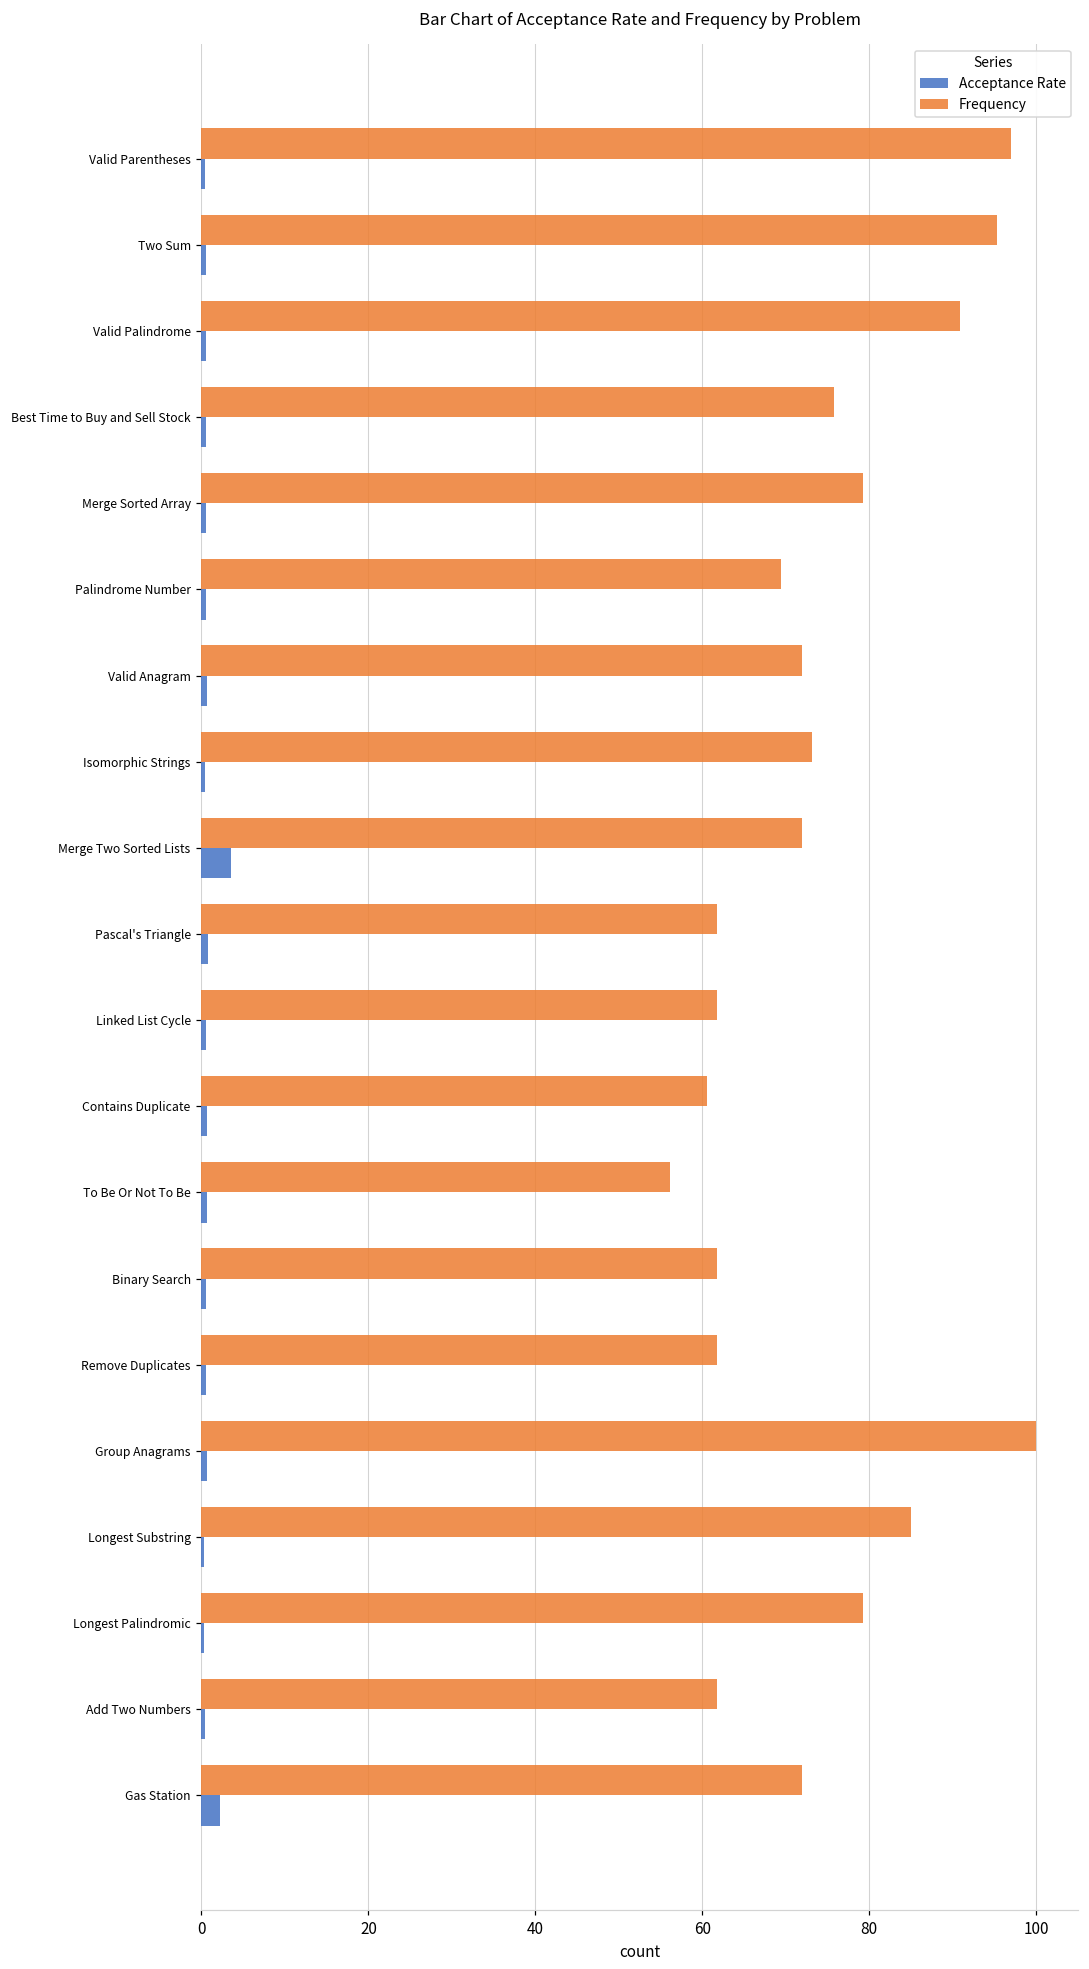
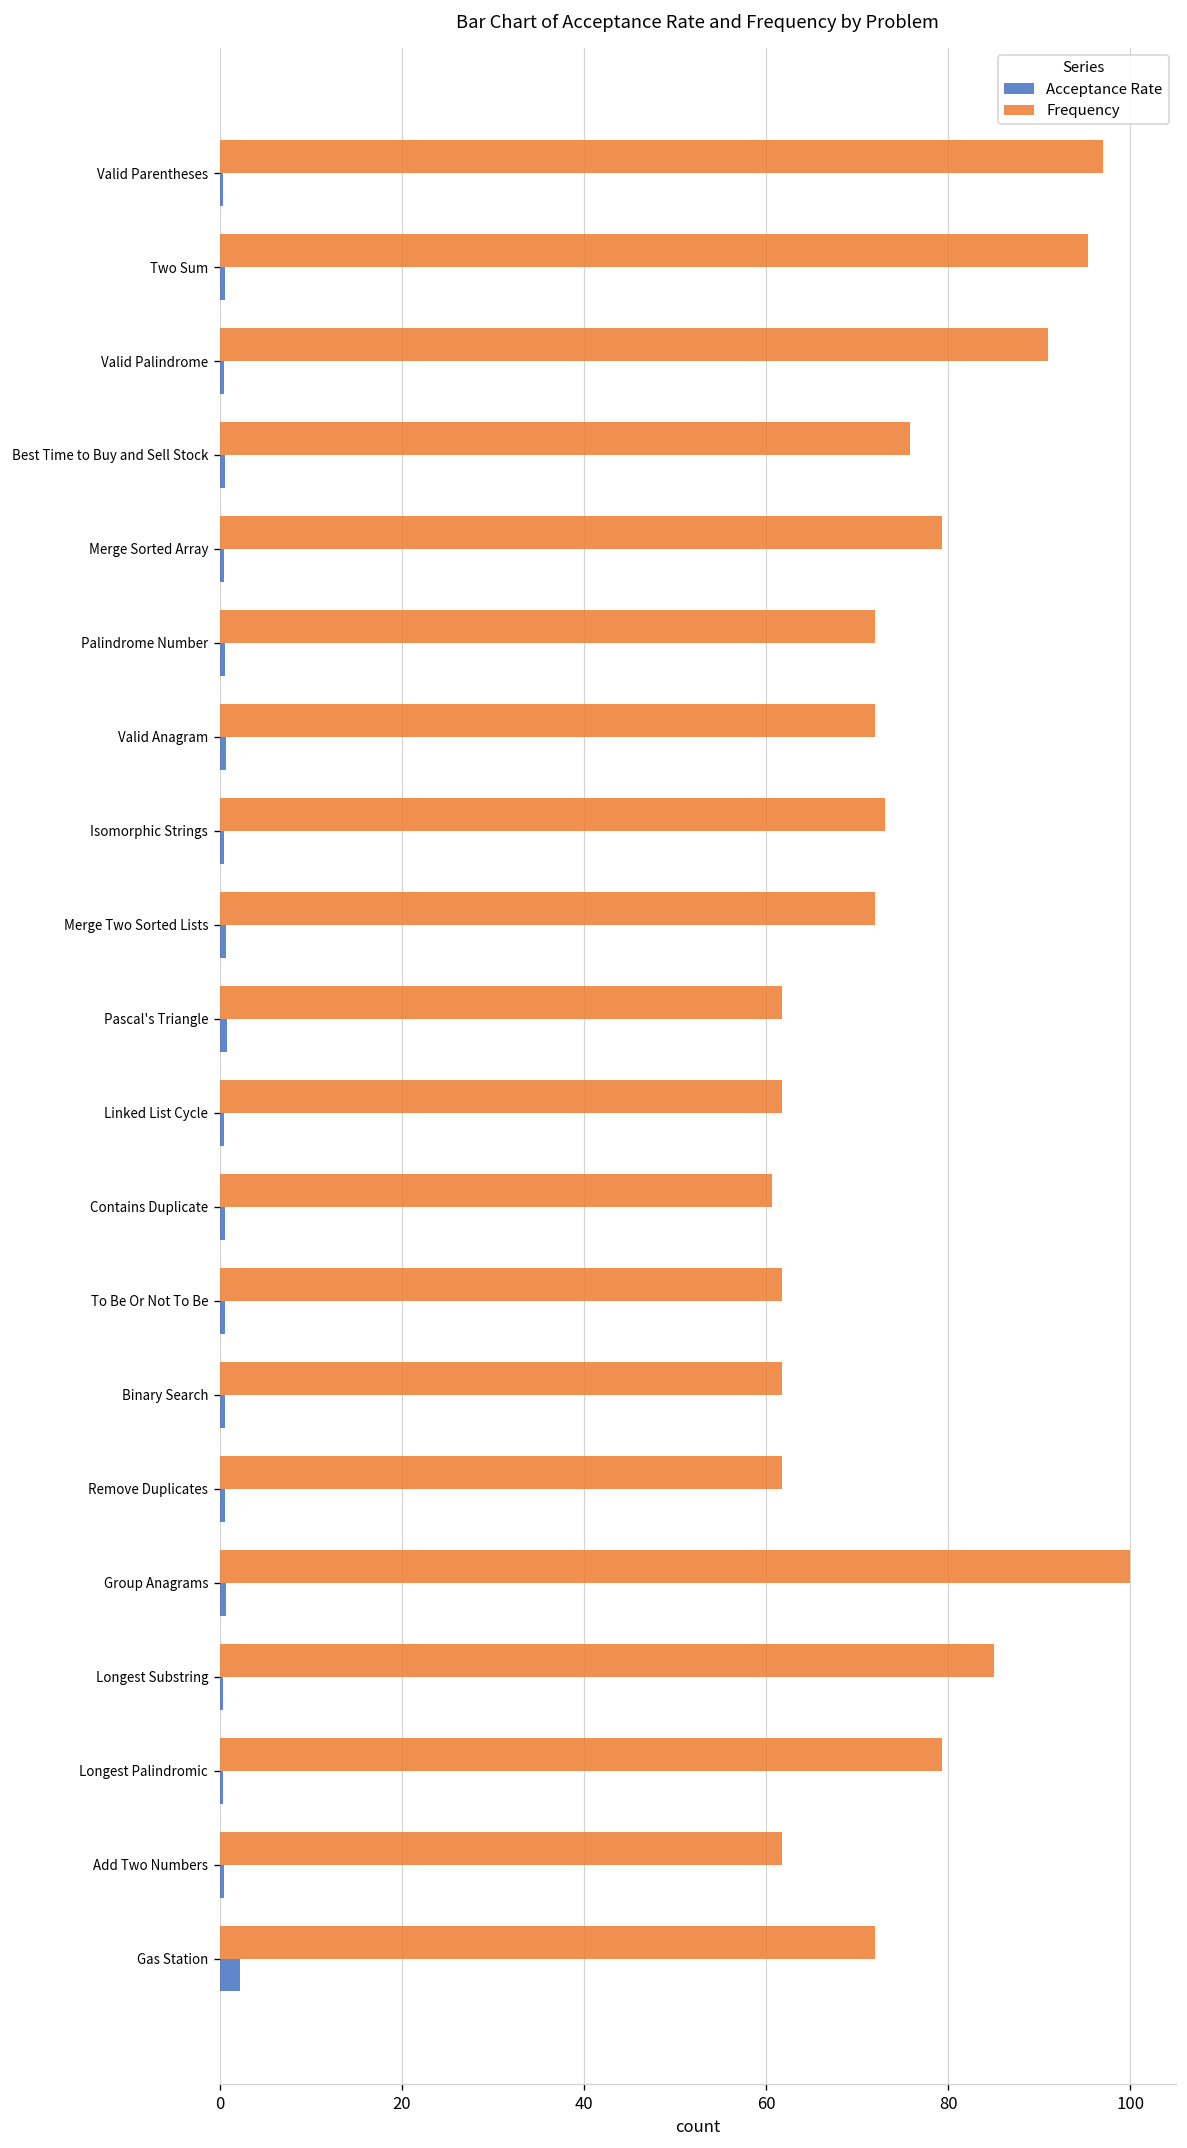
Frequency, Palindrome Number: 69 -> 72
Acceptance Rate, Merge Two Sorted Lists: 4 -> 1
Frequency, To Be Or Not To Be: 56 -> 62
